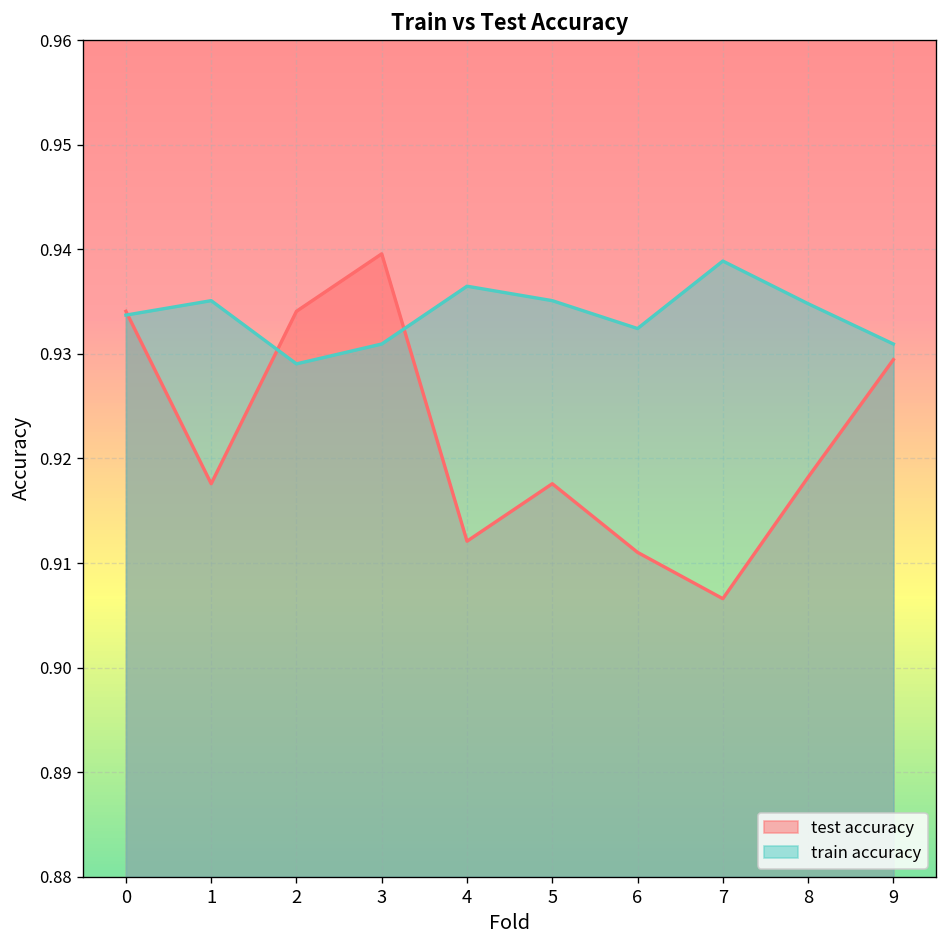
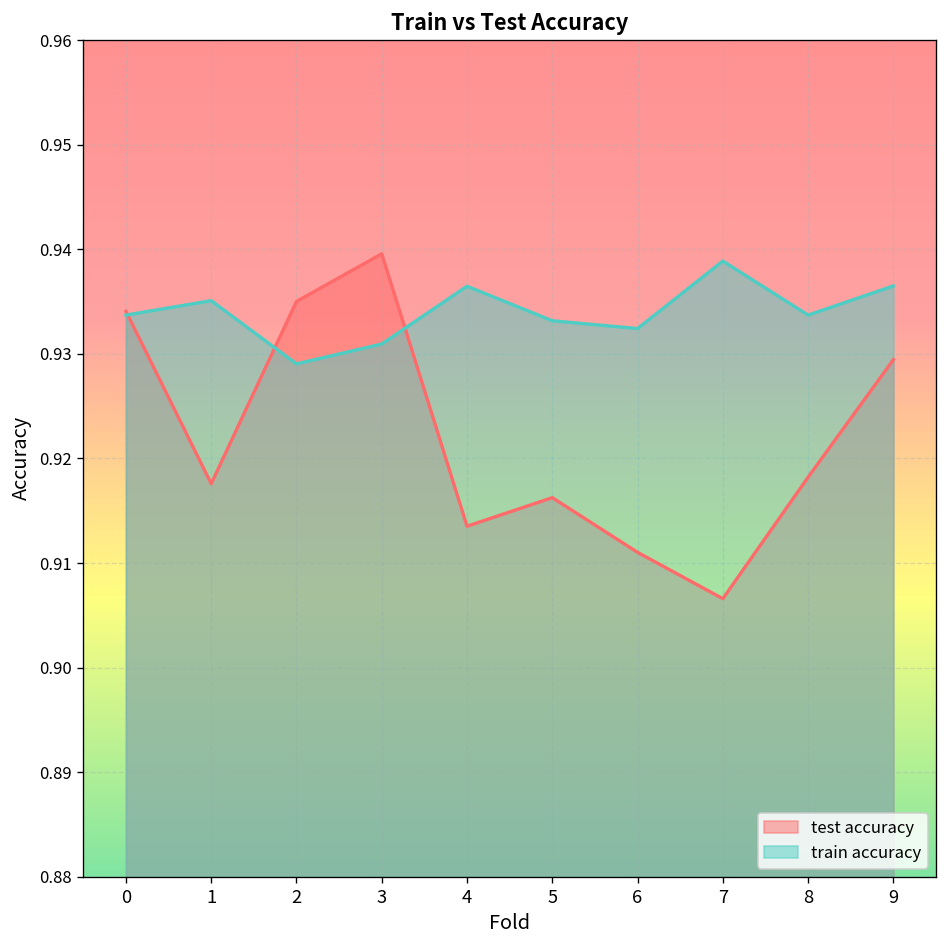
test accuracy, 2: 0.934 -> 0.935
test accuracy, 4: 0.912 -> 0.914
test accuracy, 5: 0.918 -> 0.916
train accuracy, 5: 0.935 -> 0.933
train accuracy, 8: 0.935 -> 0.934
train accuracy, 9: 0.931 -> 0.936
